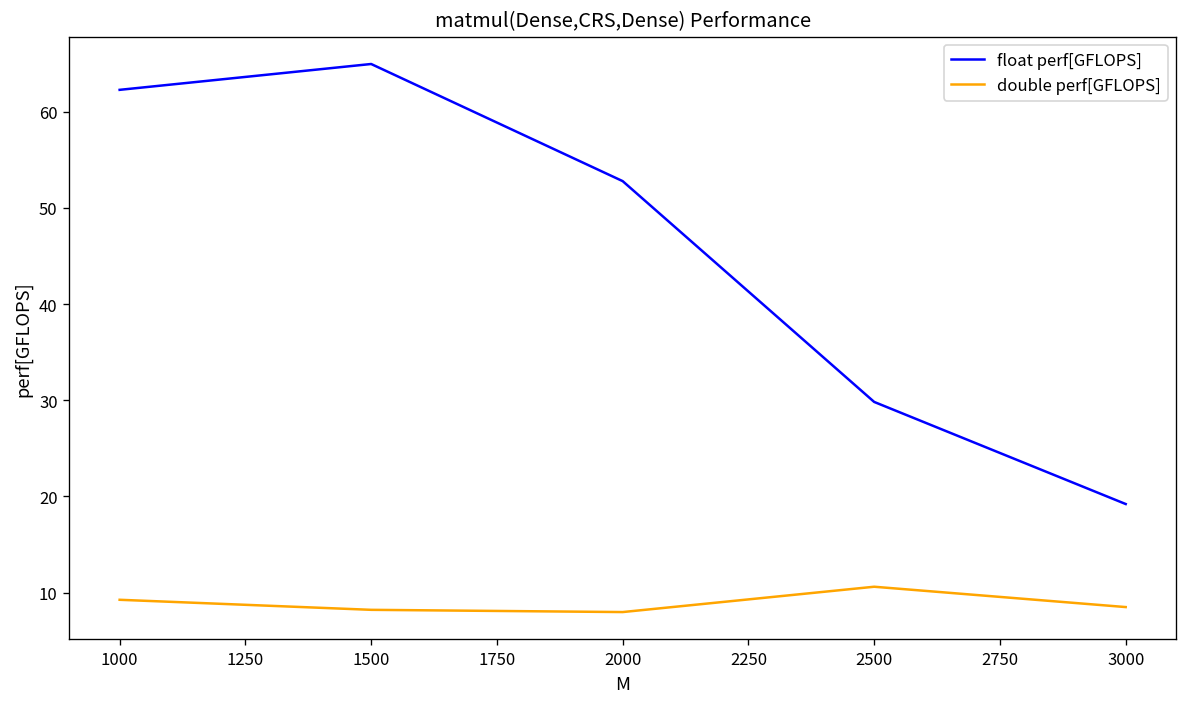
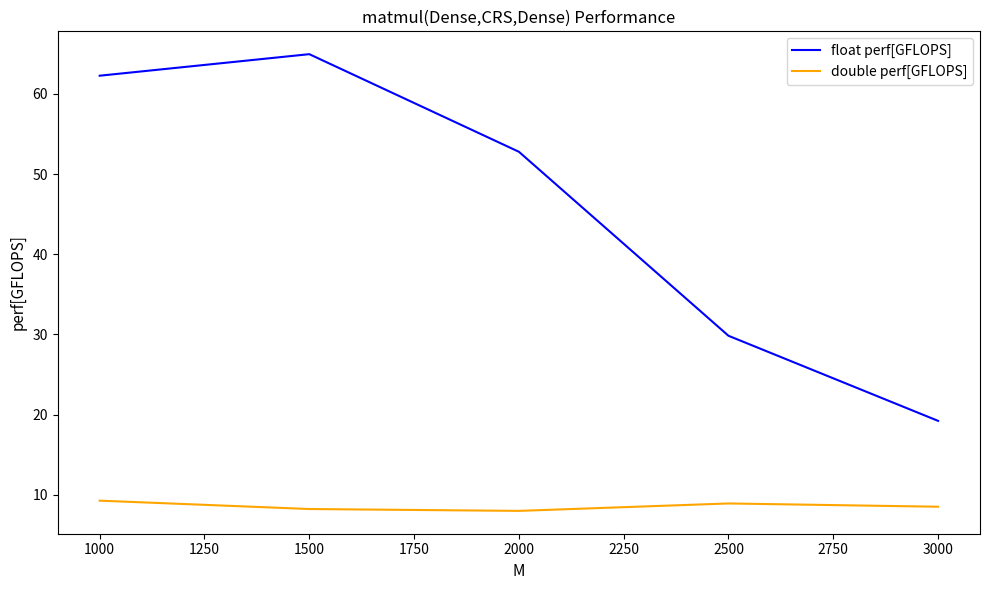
double perf[GFLOPS], 2500: 11 -> 9
